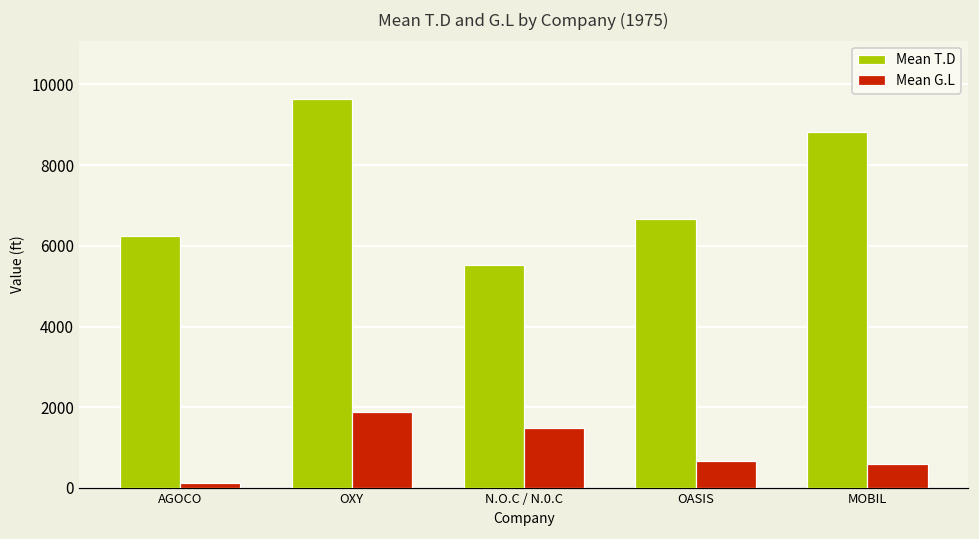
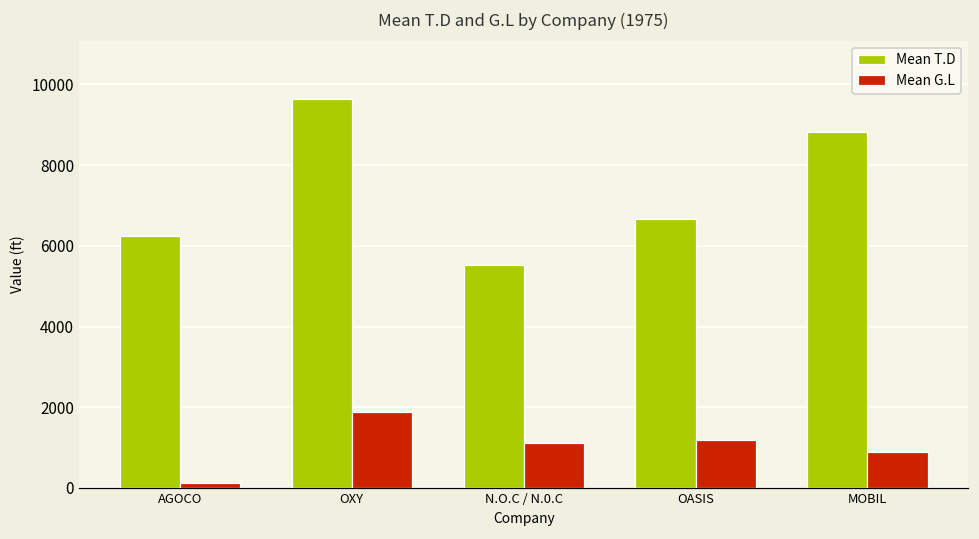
Mean G.L, N.O.C / N.0.C: 1500 -> 1100
Mean G.L, OASIS: 700 -> 1200
Mean G.L, MOBIL: 600 -> 900
